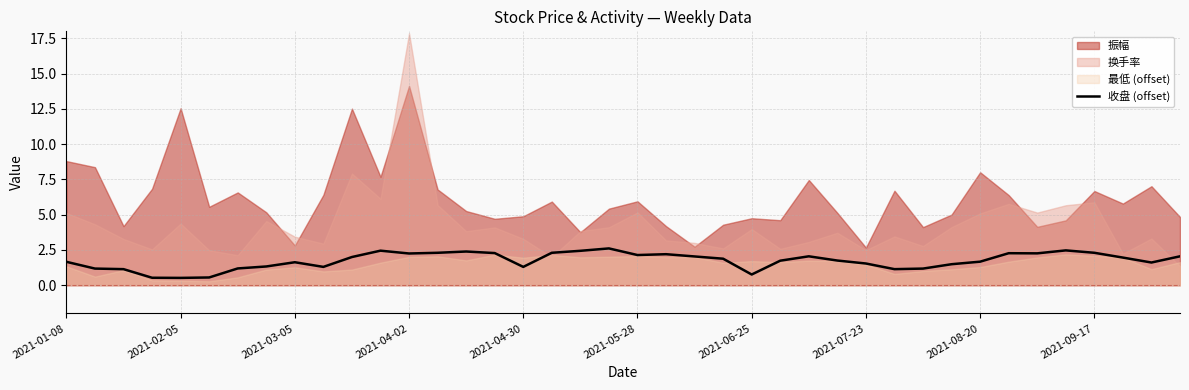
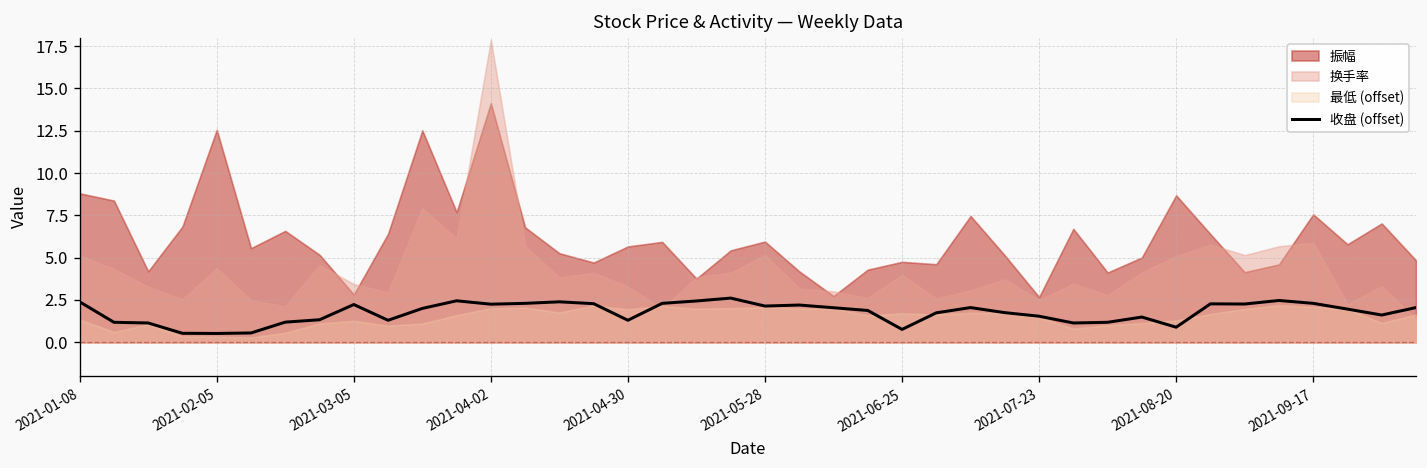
收盘 (offset), 2021-01-08: 1.7 -> 2.4
收盘 (offset), 2021-03-05: 1.6 -> 2.2
振幅, 2021-04-30: 4.9 -> 5.7
收盘 (offset), 2021-08-20: 1.7 -> 0.9
振幅, 2021-08-20: 8.0 -> 8.7
振幅, 2021-09-17: 6.7 -> 7.6
